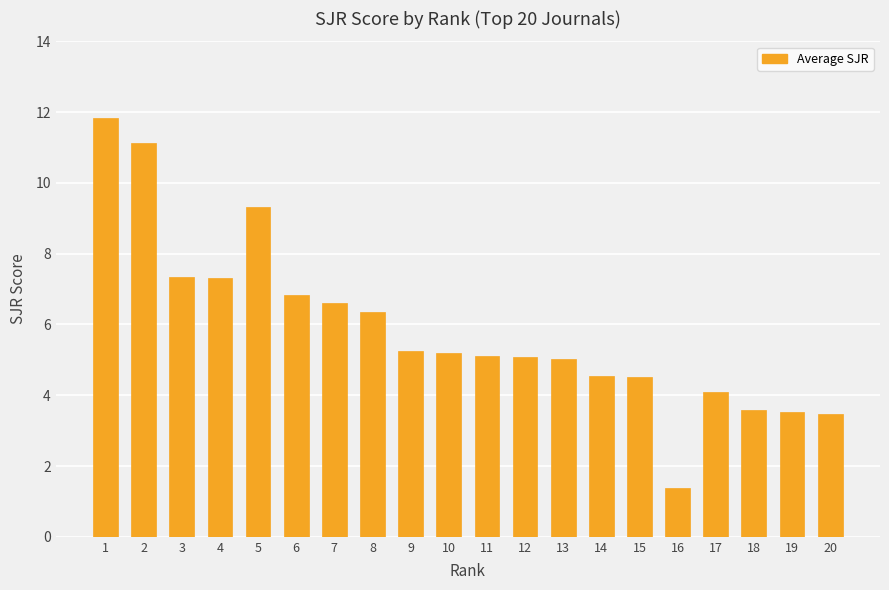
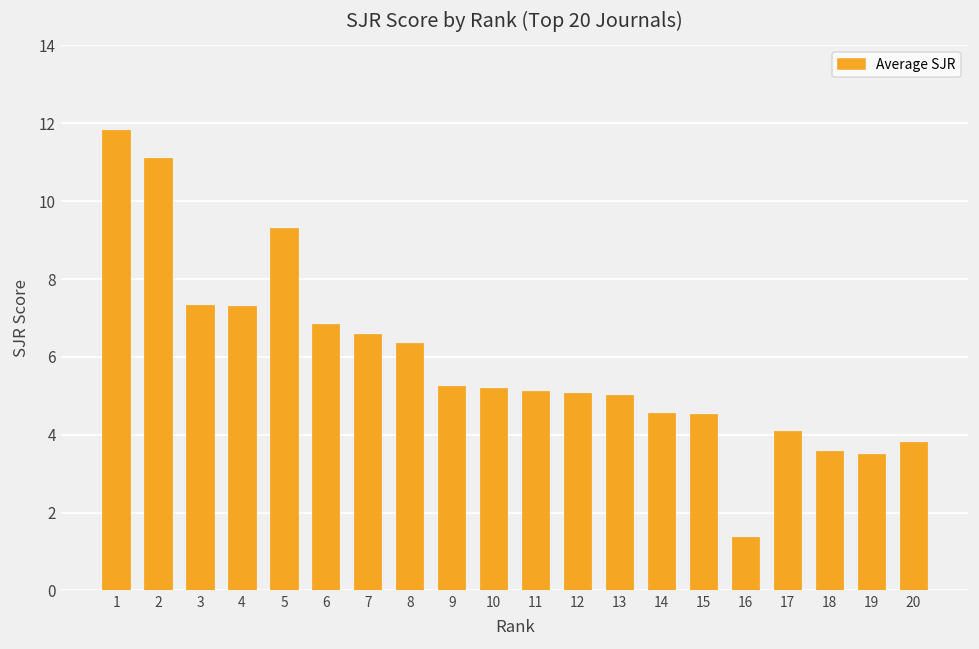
20: 3.5 -> 3.8
